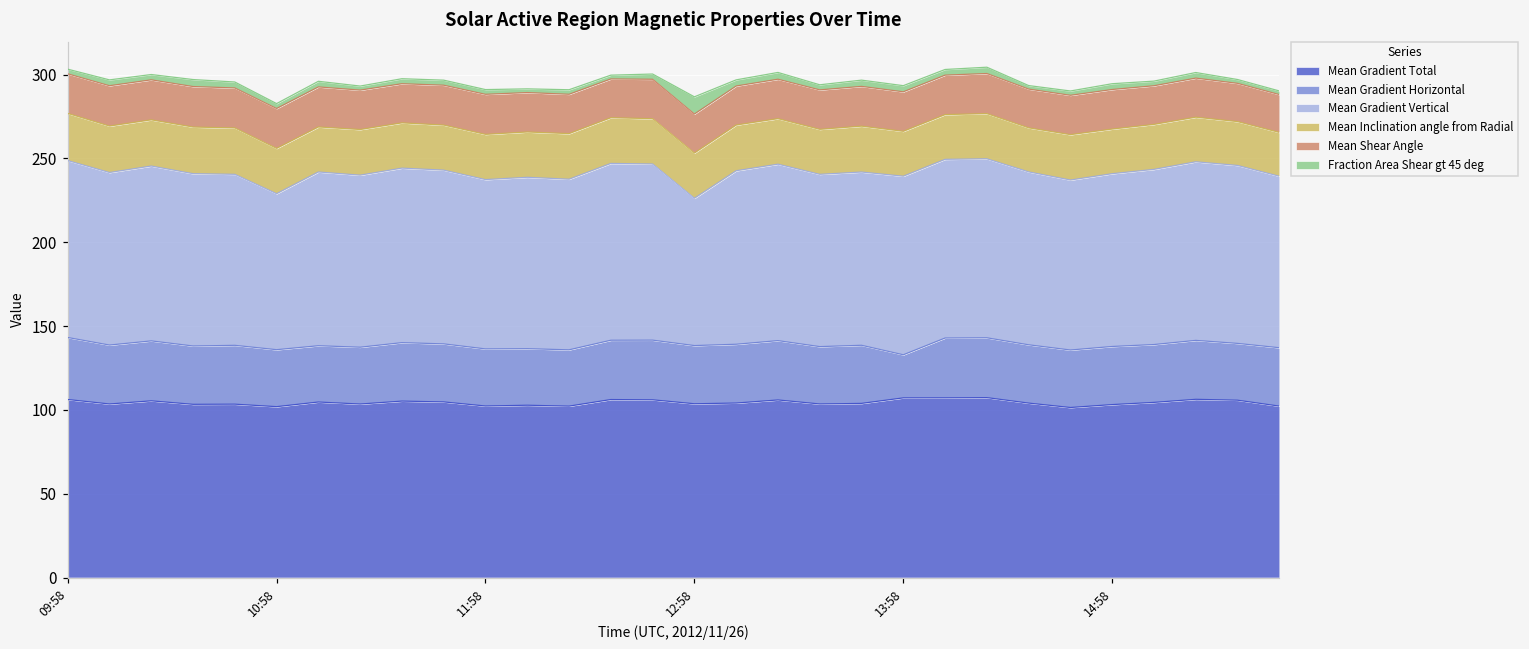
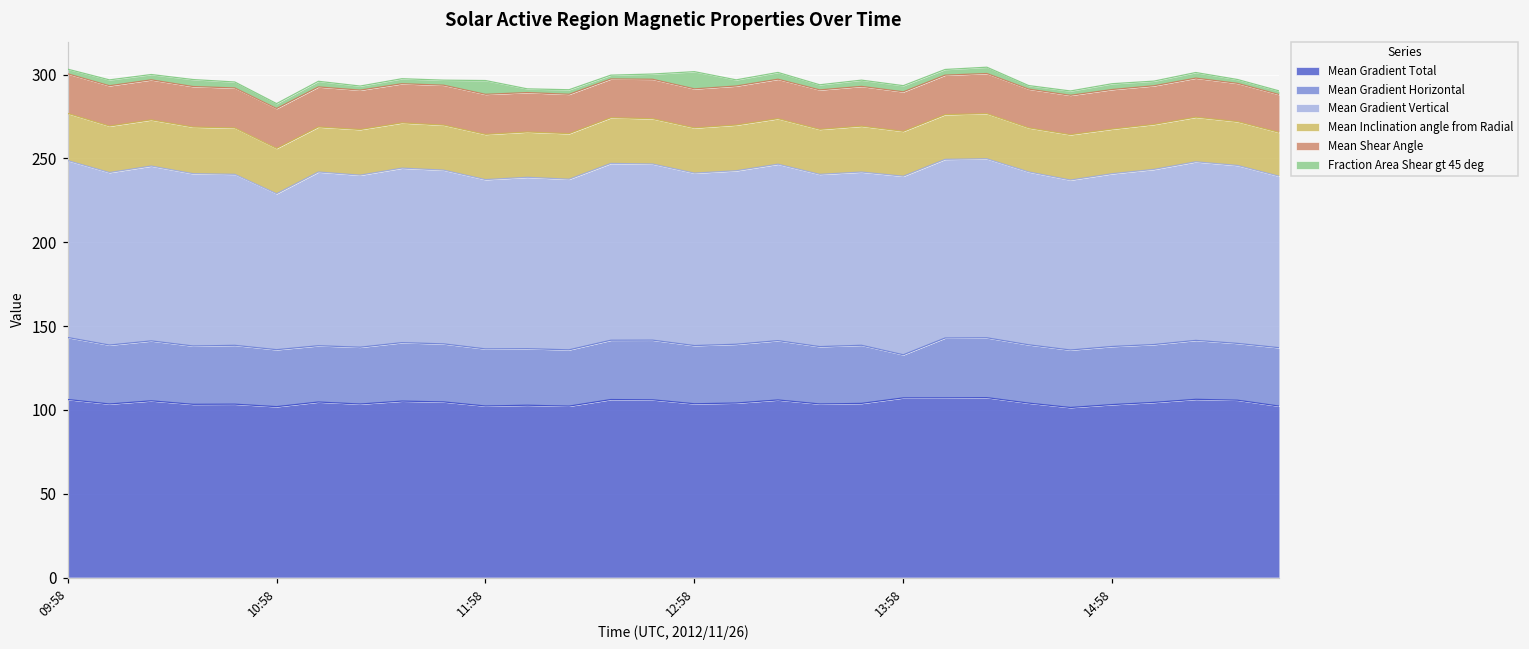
Fraction Area Shear gt 45 deg, 11:58: 3 -> 8
Mean Gradient Vertical, 12:58: 88 -> 103
